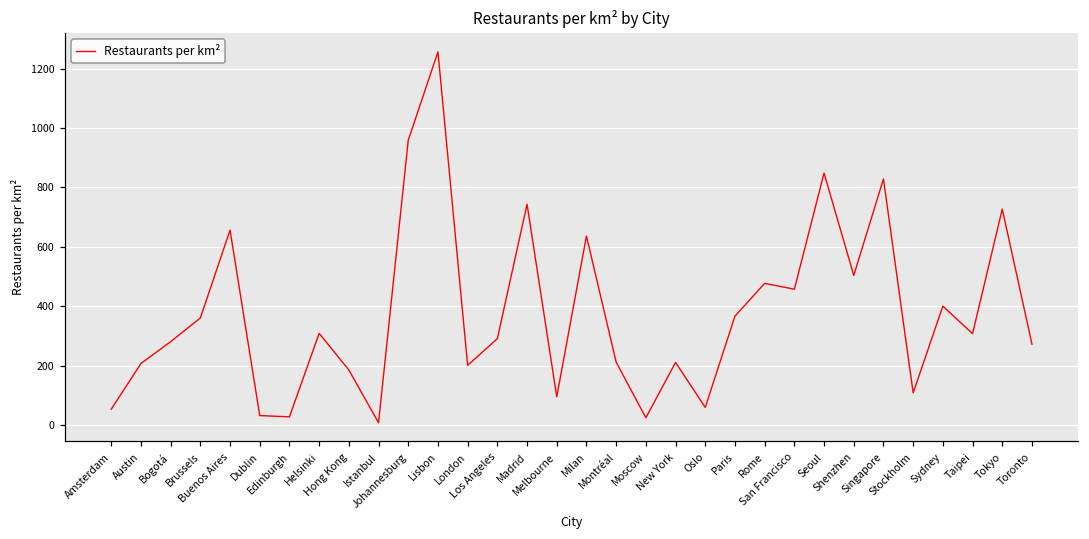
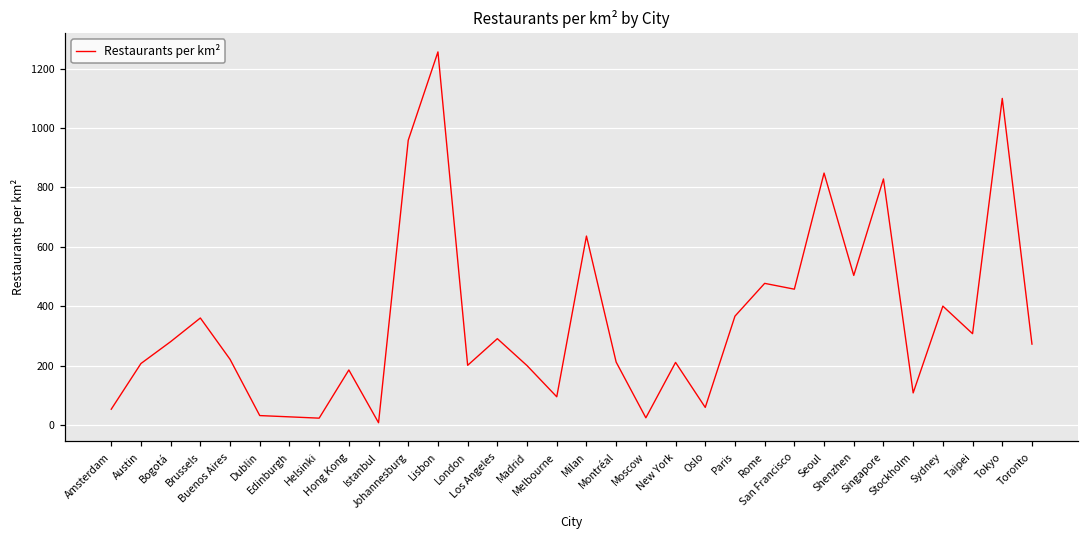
Buenos Aires: 660 -> 220
Helsinki: 310 -> 20
Madrid: 740 -> 200
Tokyo: 730 -> 1100
